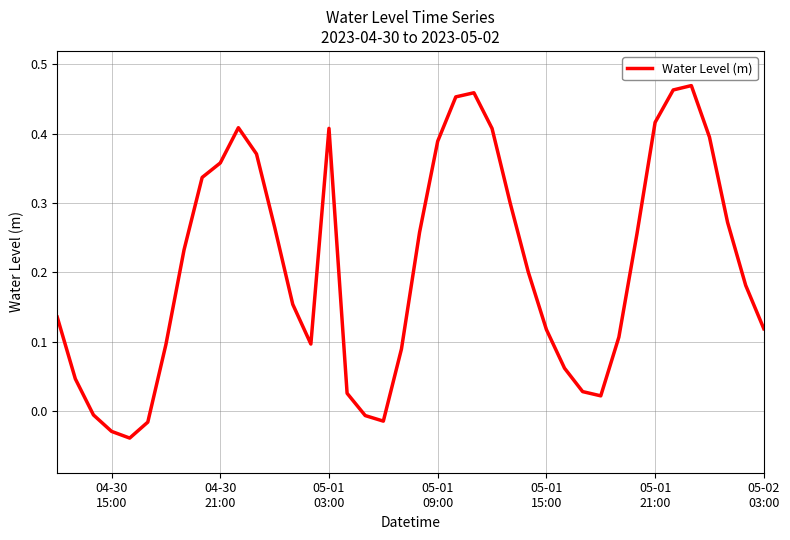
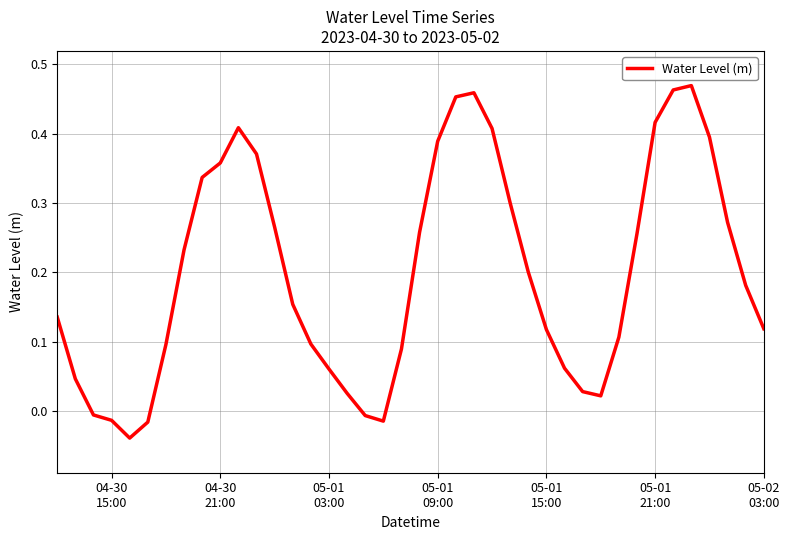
04-30 15:00: -0.03 -> -0.01
05-01 03:00: 0.41 -> 0.06
